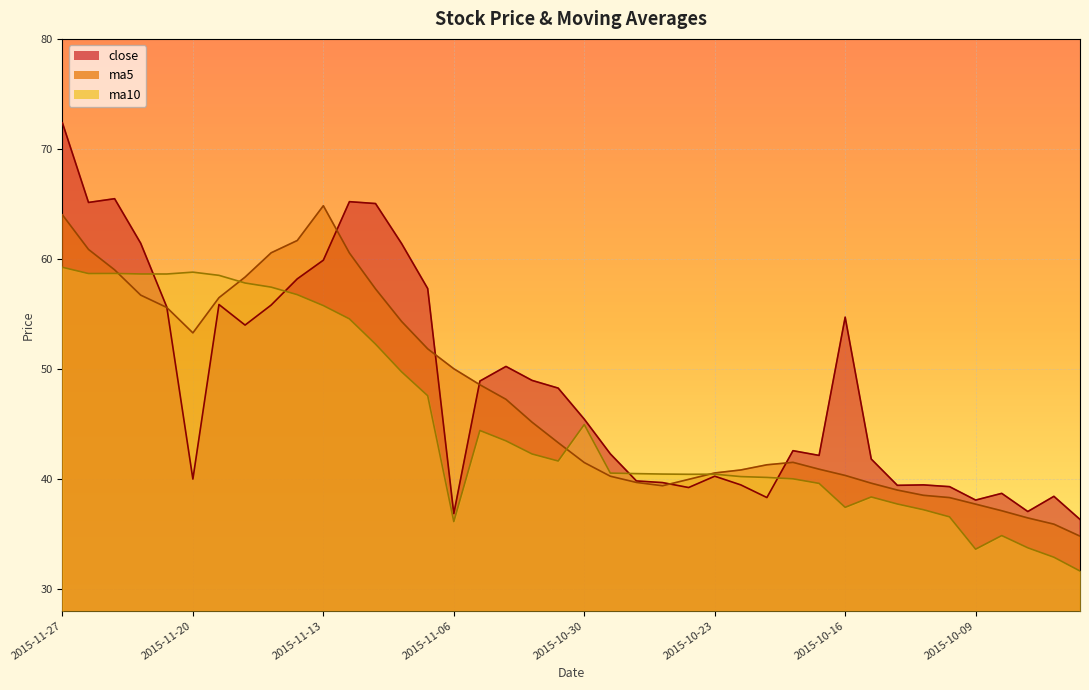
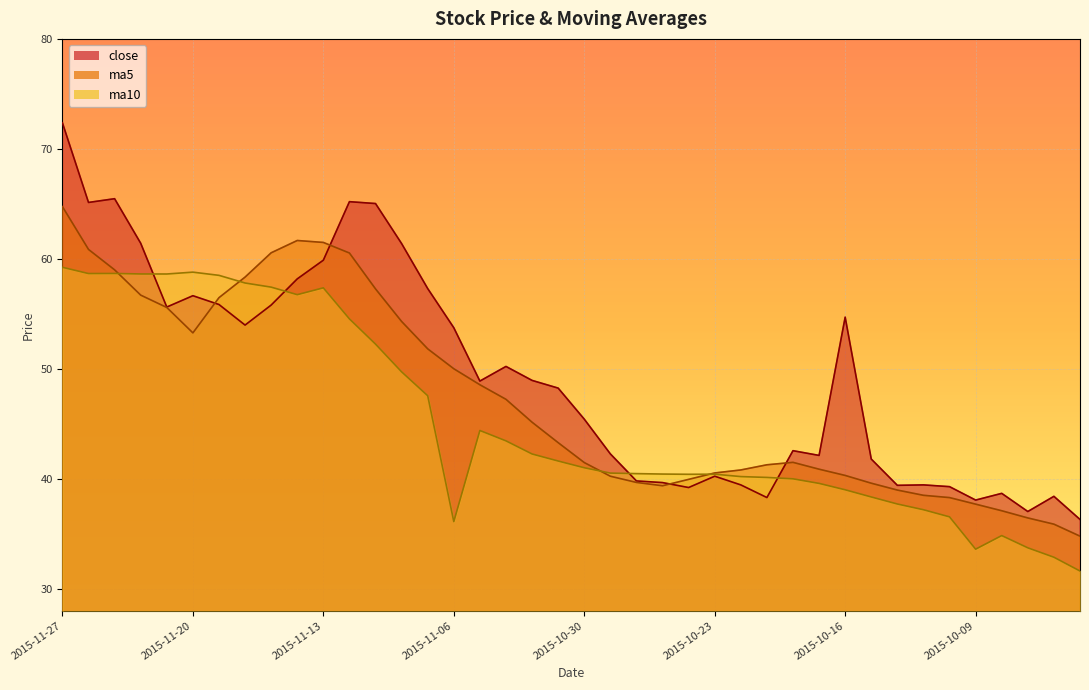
ma5, 2015-11-27: 64.0 -> 64.8
close, 2015-11-20: 40.0 -> 56.7
ma5, 2015-11-13: 64.8 -> 61.5
ma10, 2015-11-13: 55.8 -> 57.4
close, 2015-11-06: 36.8 -> 53.7
ma10, 2015-10-30: 44.9 -> 41.0
ma10, 2015-10-16: 37.4 -> 39.0
